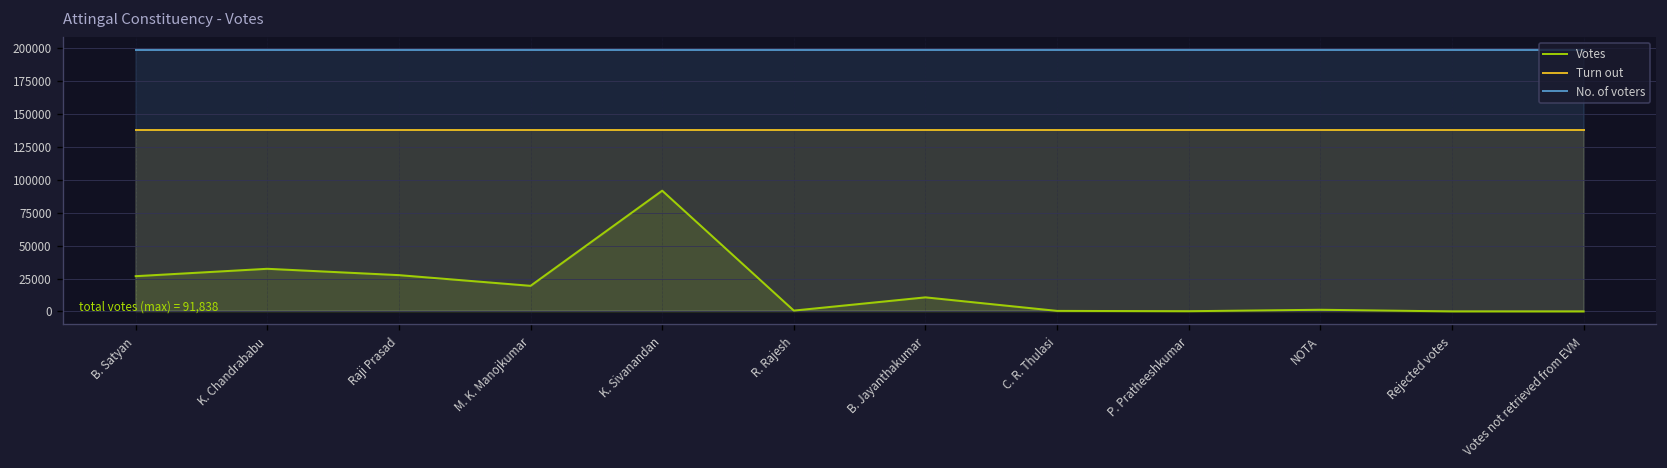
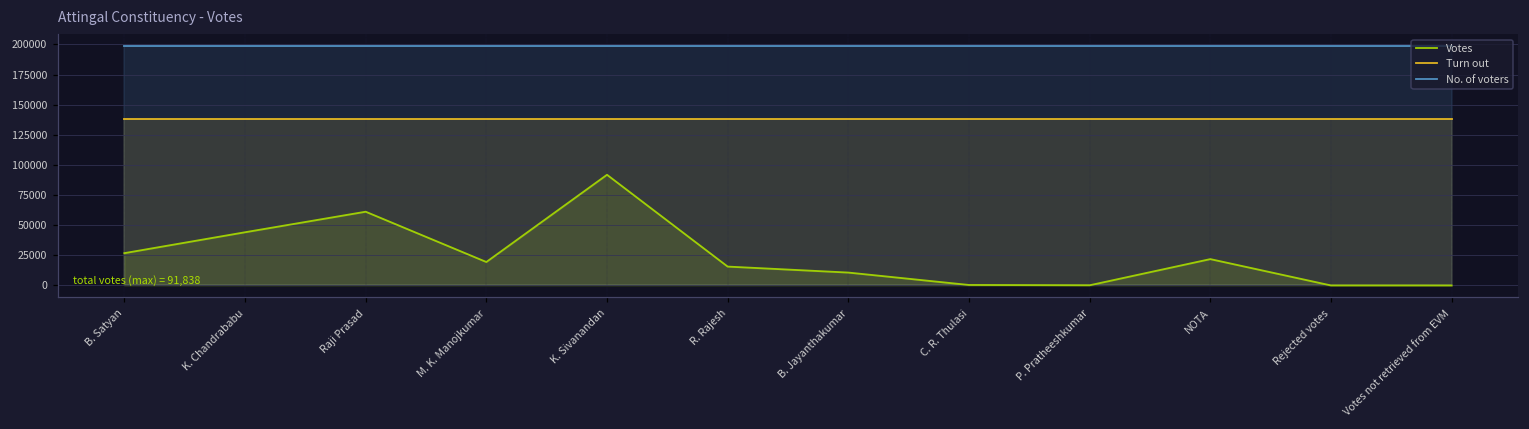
Votes, K. Chandrababu: 32000 -> 44000
Votes, Raji Prasad: 28000 -> 61000
Votes, R. Rajesh: 1000 -> 16000
Votes, NOTA: 1000 -> 22000
